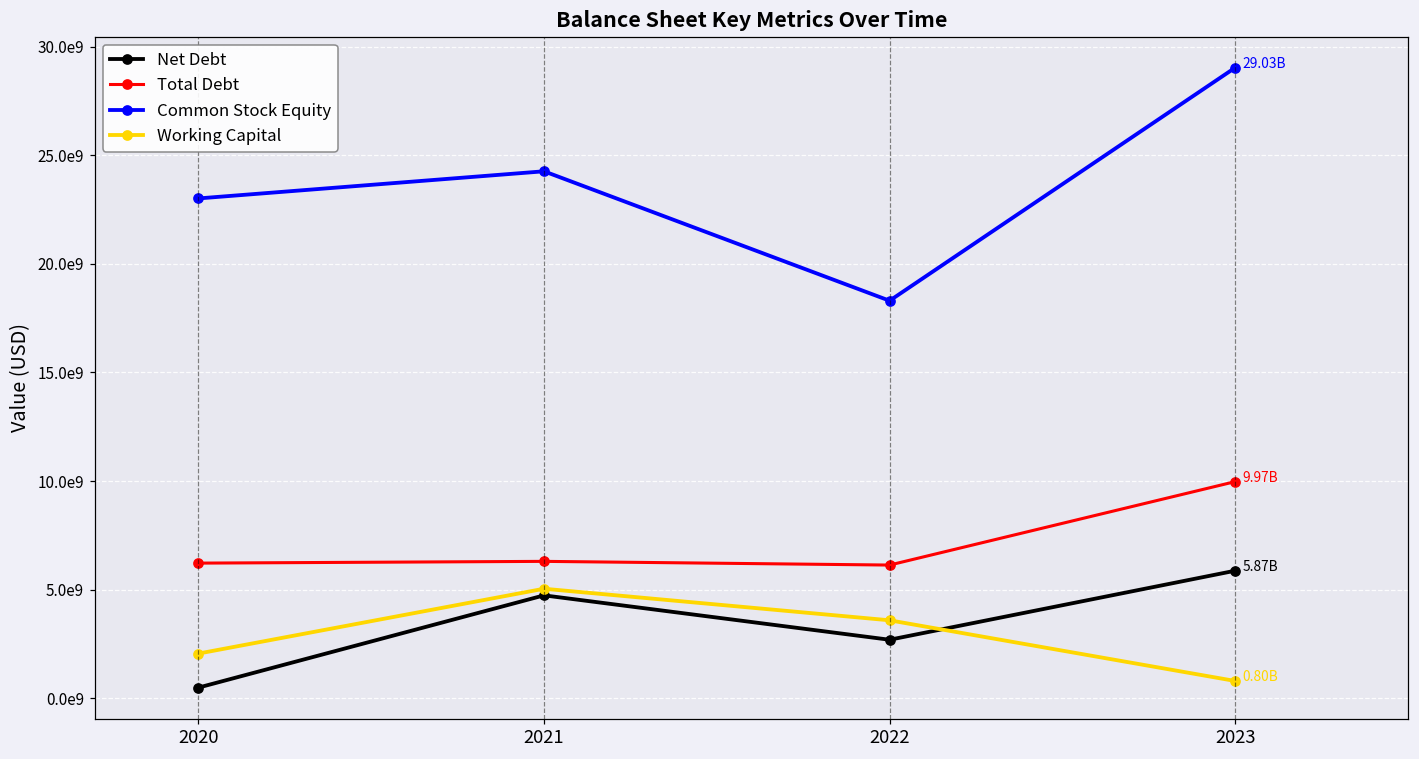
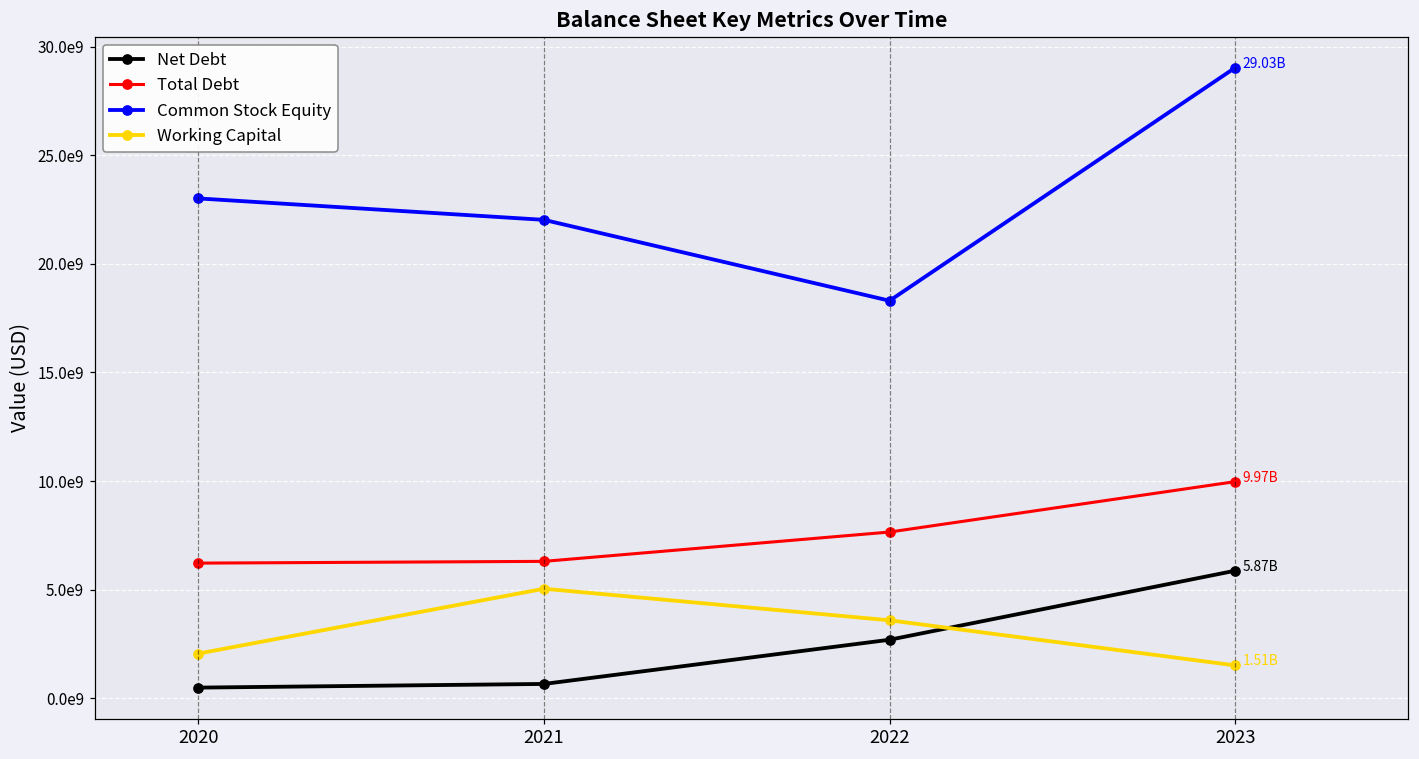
Net Debt, 2021: 4700000000 -> 700000000
Common Stock Equity, 2021: 24300000000 -> 22000000000
Total Debt, 2022: 6100000000 -> 7700000000
Working Capital, 2023: 0.80B -> 1.51B
